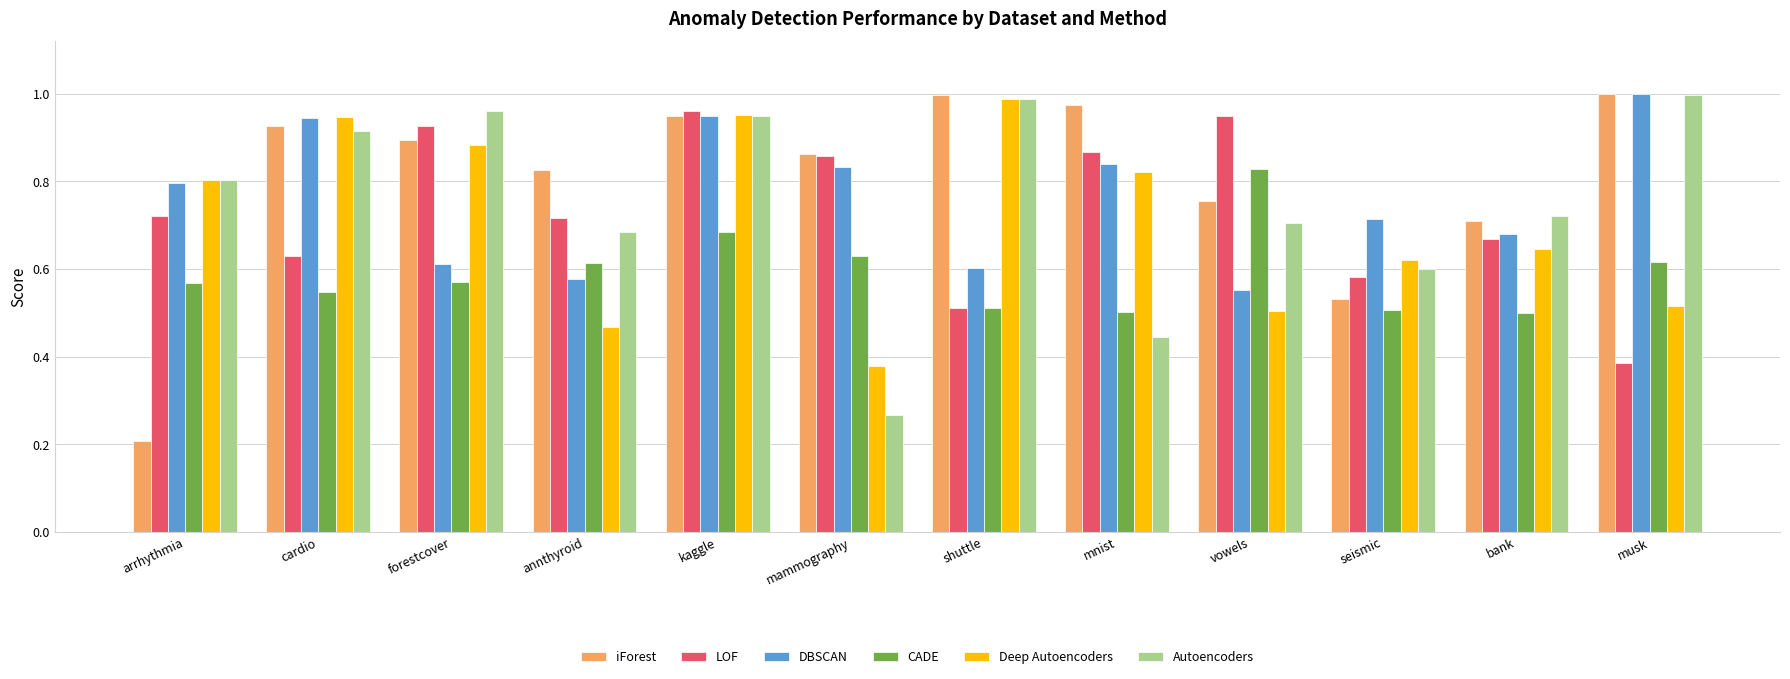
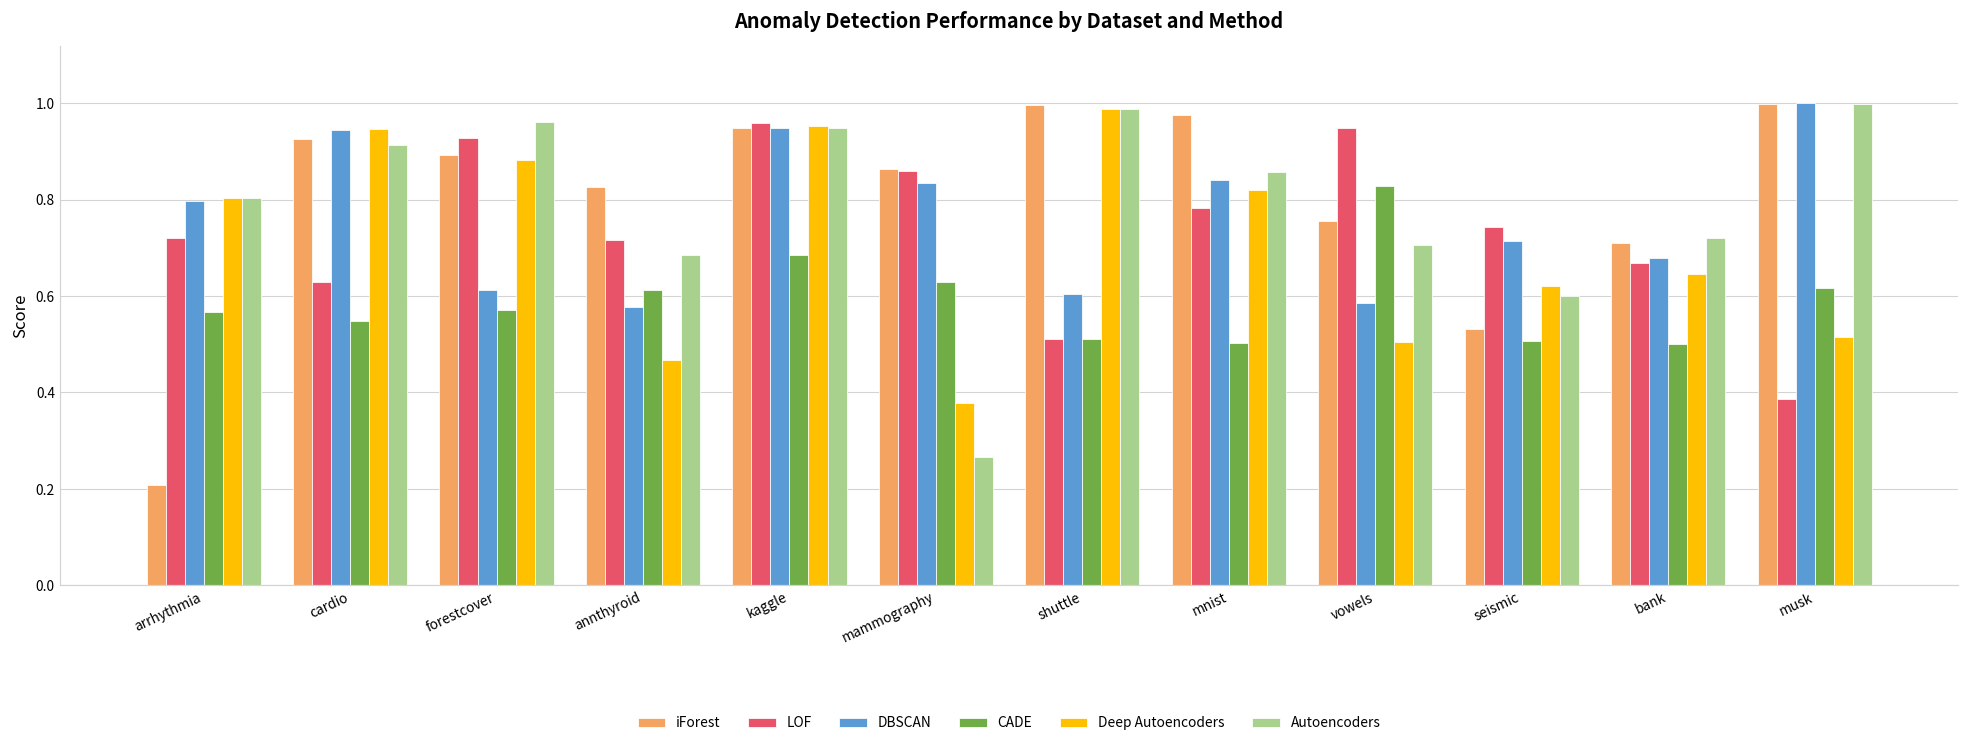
LOF, mnist: 0.87 -> 0.78
Autoencoders, mnist: 0.44 -> 0.86
DBSCAN, vowels: 0.55 -> 0.59
LOF, seismic: 0.58 -> 0.74
